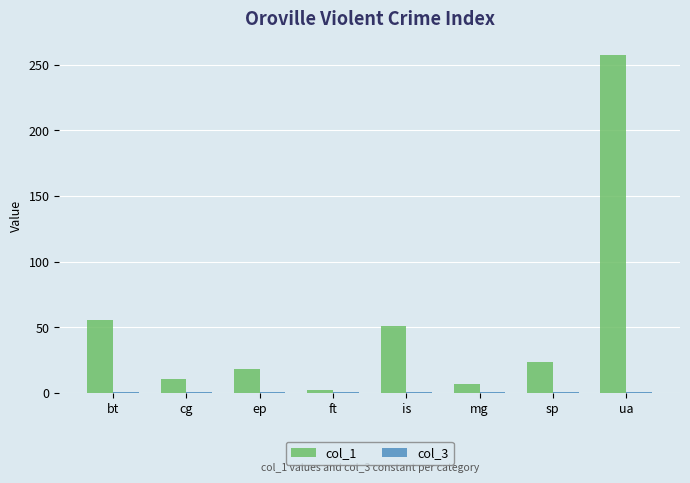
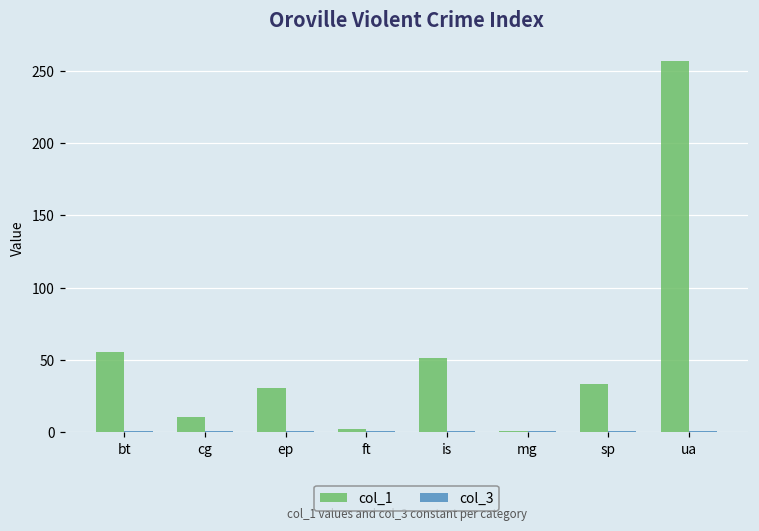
col_1, ep: 19 -> 31
col_1, mg: 7 -> 1
col_1, sp: 23 -> 33
